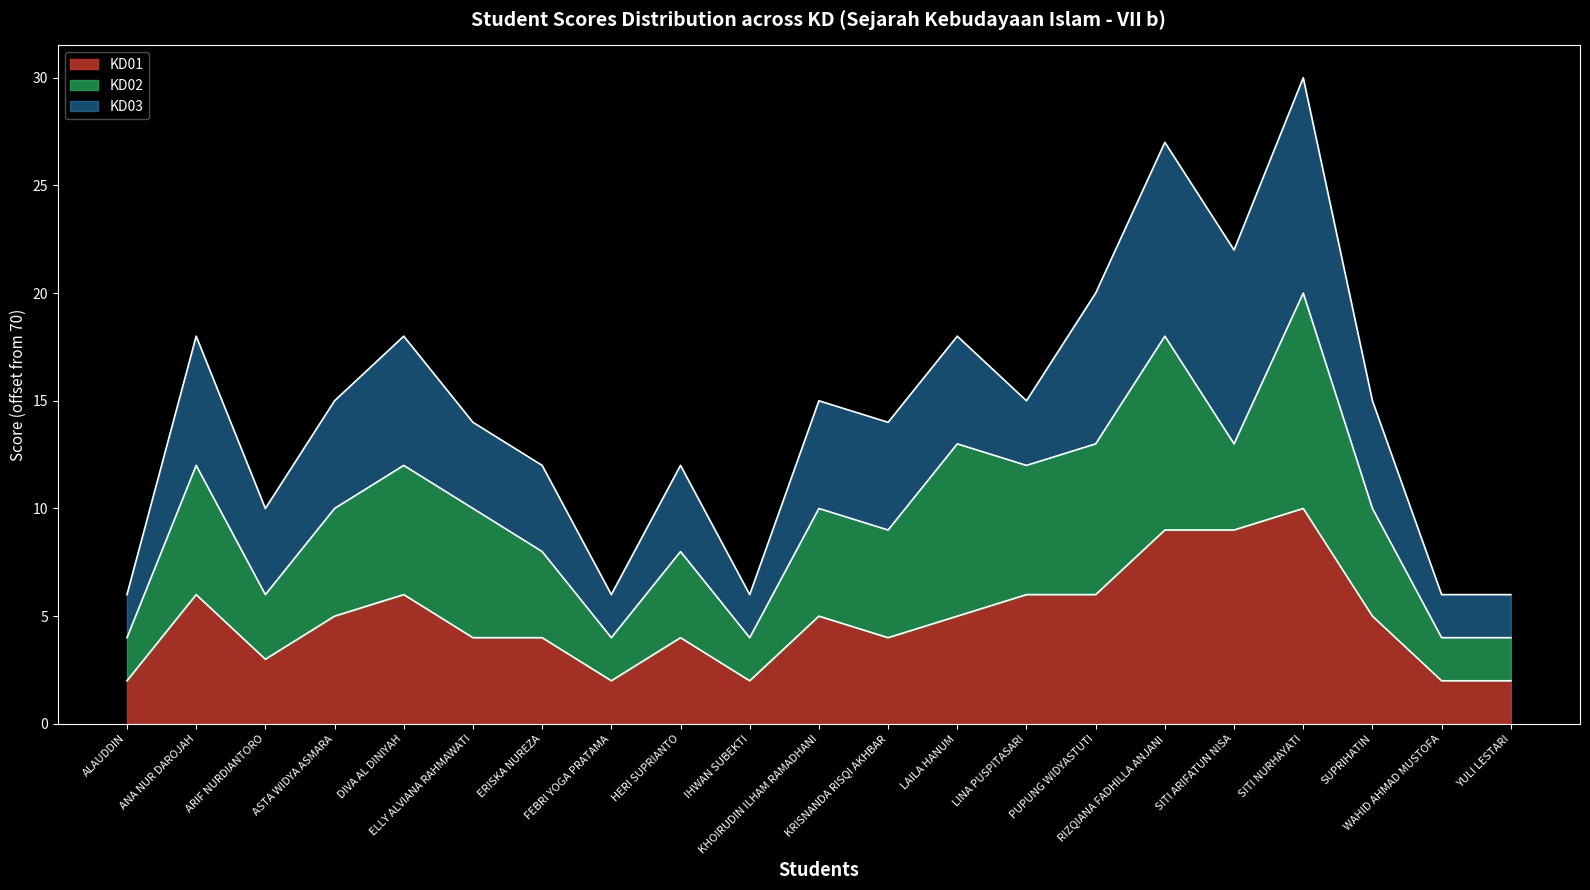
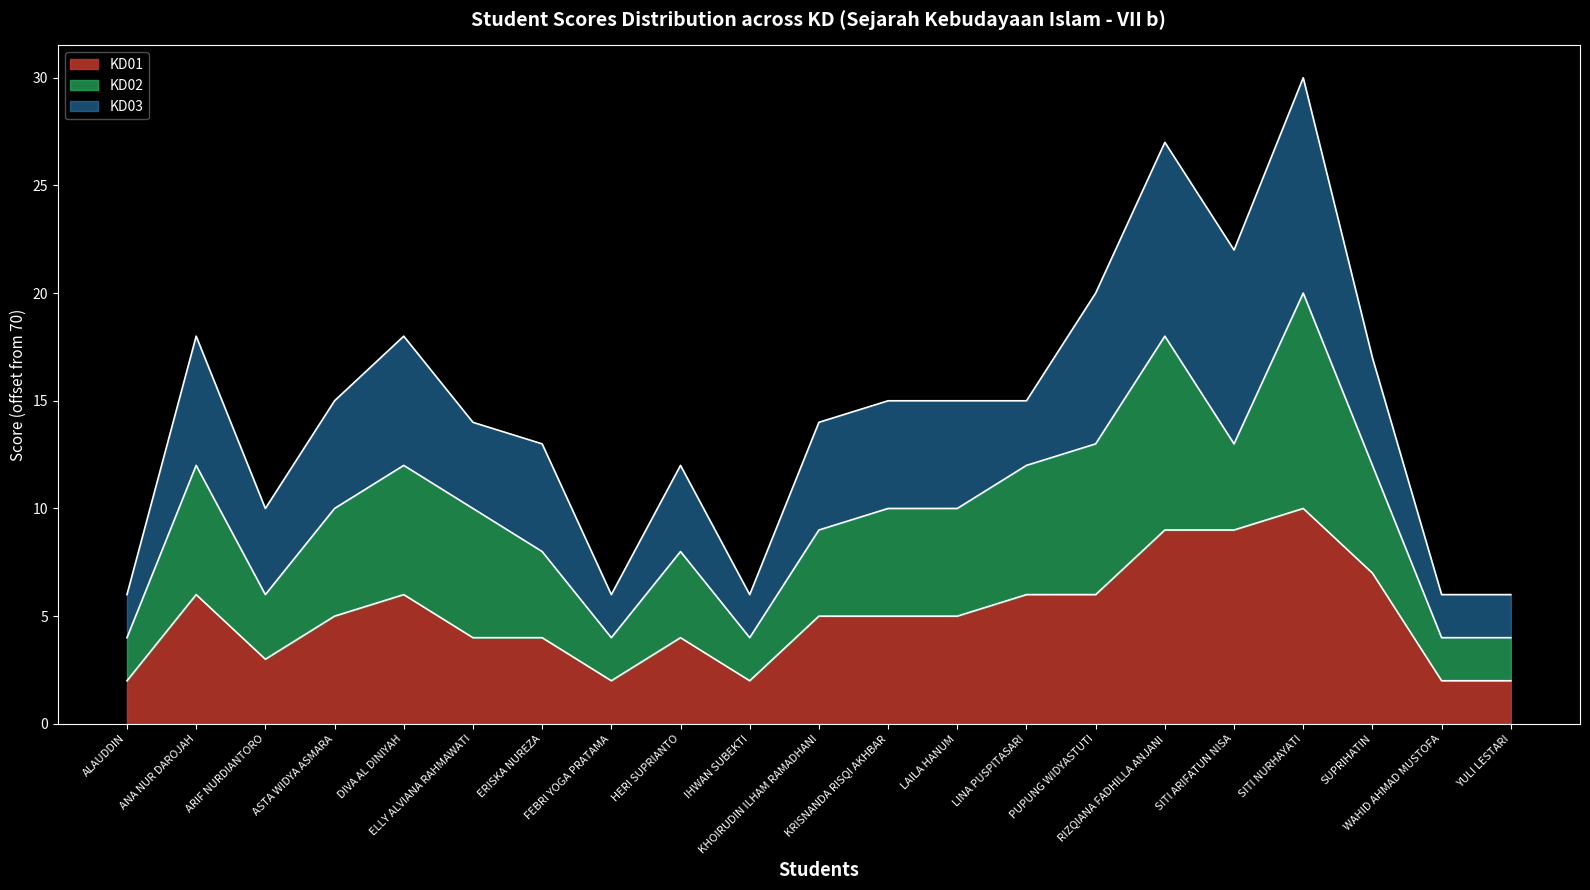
KD03, ERISKA NUREZA: 4.0 -> 5.0
KD02, KHOIRUDIN ILHAM RAMADHANI: 5.0 -> 4.0
KD01, KRISNANDA RISQI AKHBAR: 4.0 -> 5.0
KD02, LAILA HANUM: 8.0 -> 5.0
KD01, SUPRIHATIN: 5.0 -> 7.0
